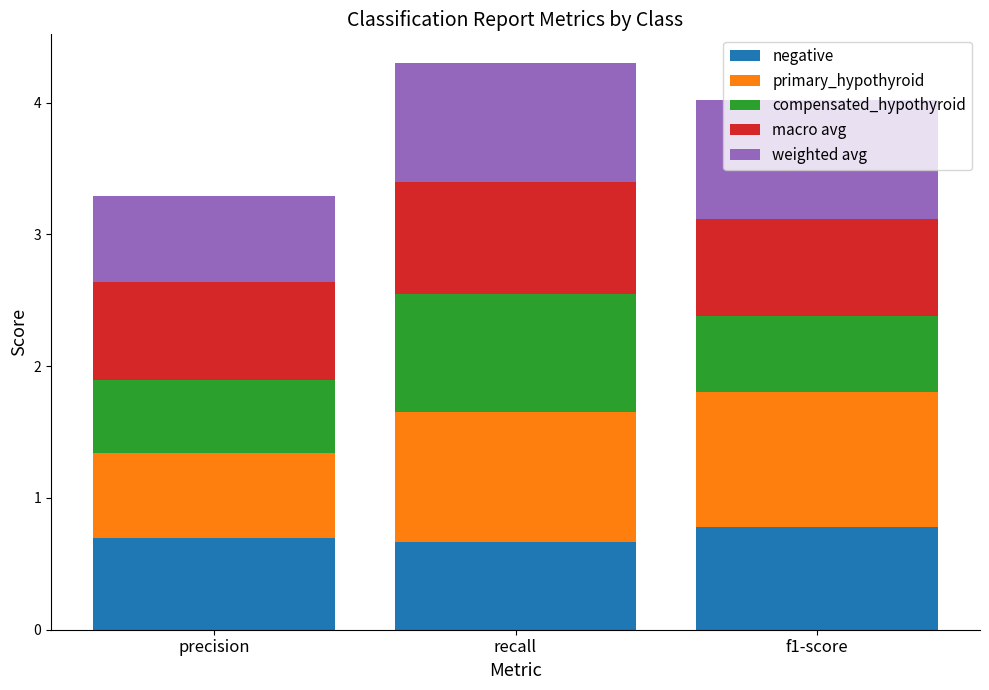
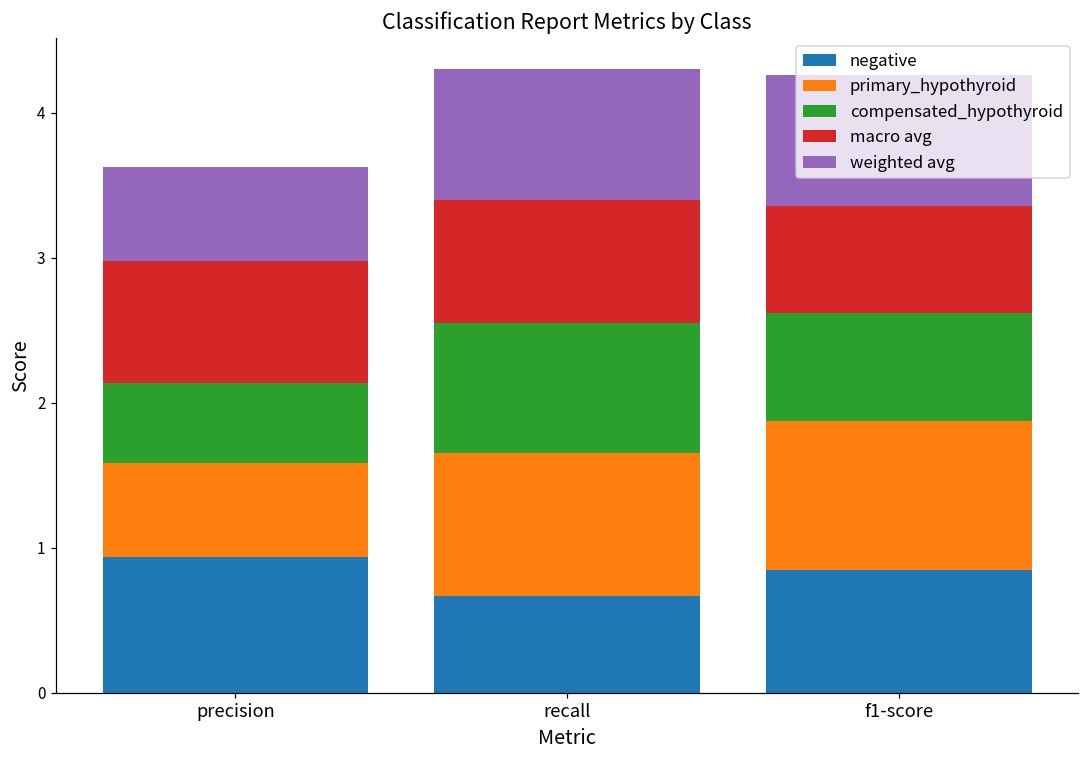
negative, precision: 0.69 -> 0.94
macro avg, precision: 0.75 -> 0.84
negative, f1-score: 0.78 -> 0.85
compensated_hypothyroid, f1-score: 0.58 -> 0.74
